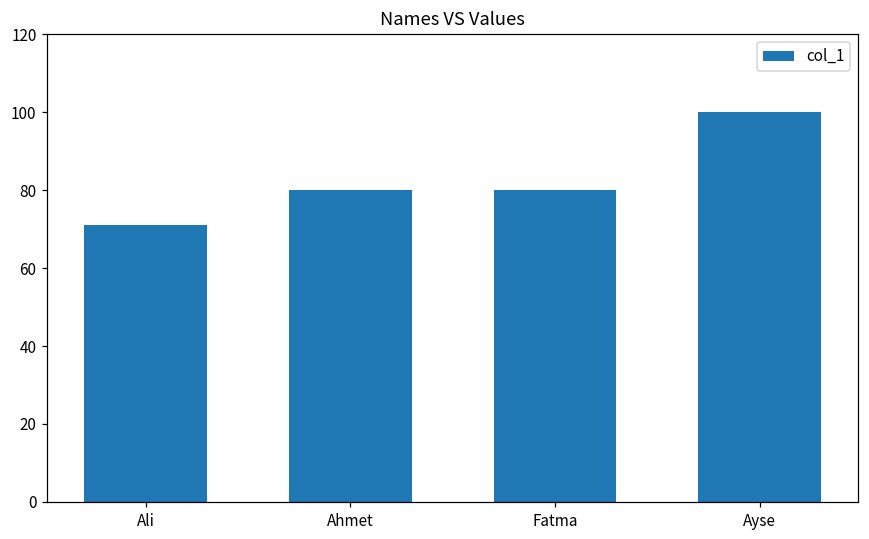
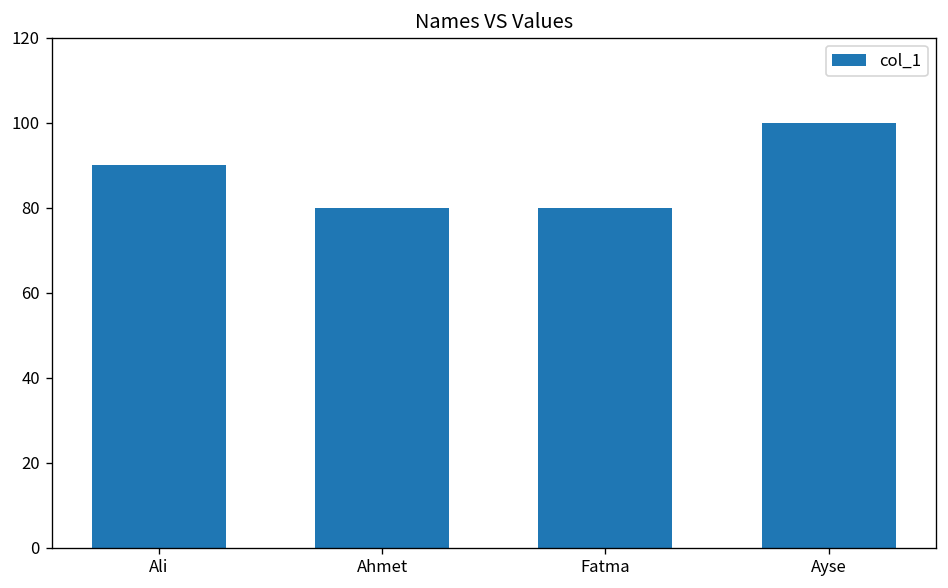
Ali: 71 -> 90
